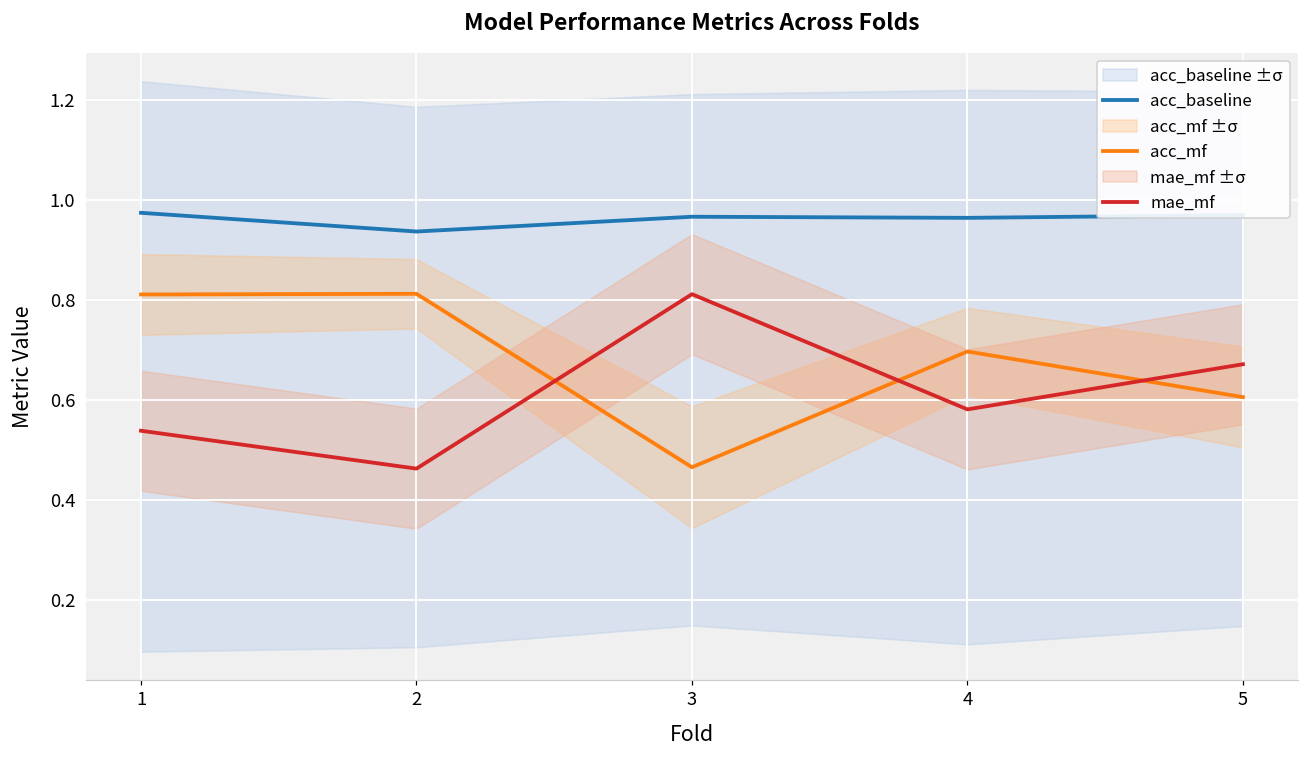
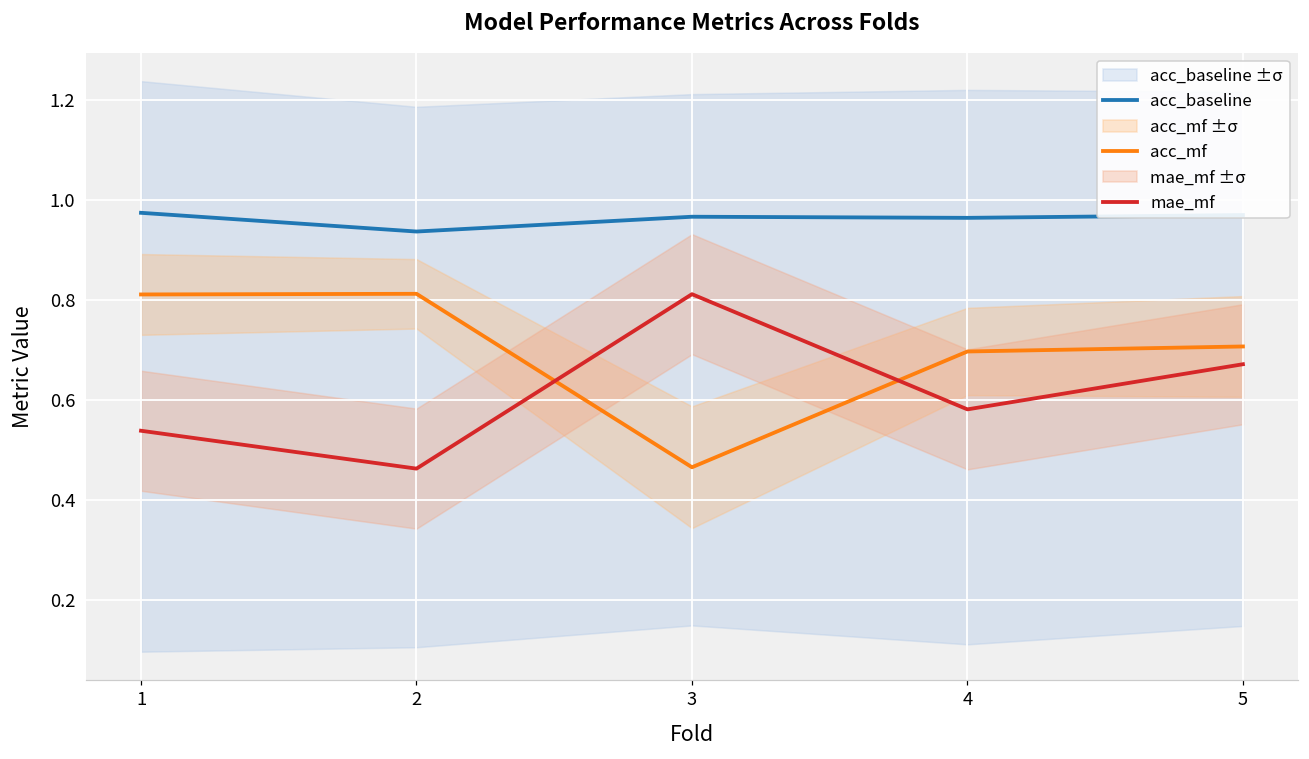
acc_mf, 5: 0.61 -> 0.71
